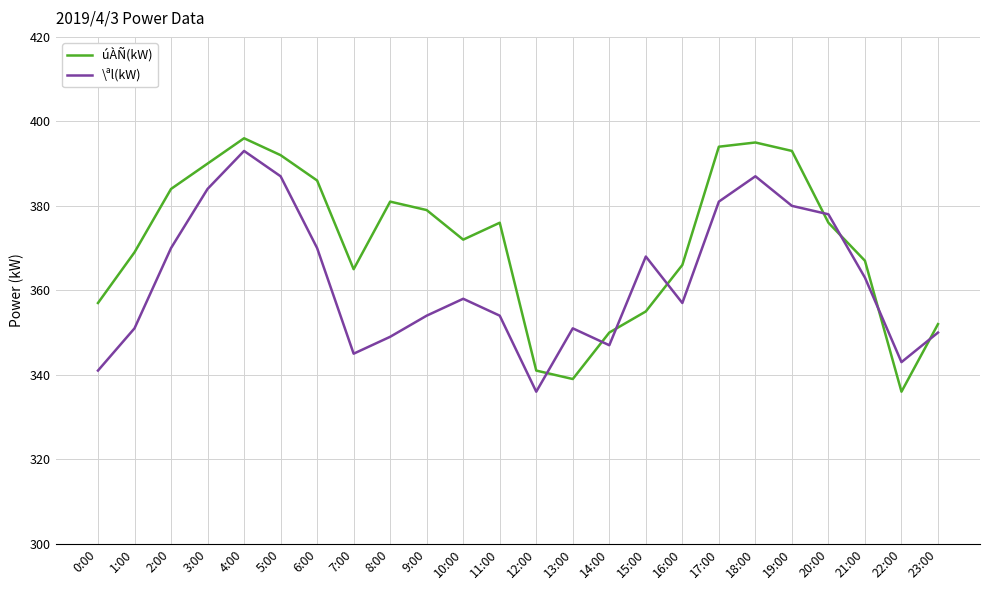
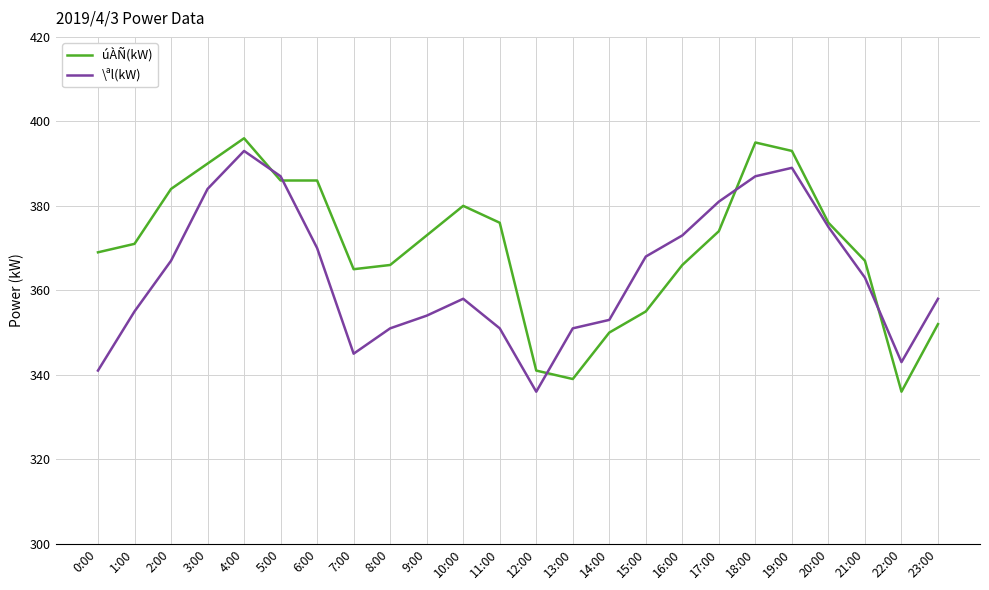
úÀÑ(kW), 0:00: 357 -> 369
úÀÑ(kW), 1:00: 369 -> 371
\ªl(kW), 1:00: 351 -> 355
\ªl(kW), 2:00: 370 -> 367
úÀÑ(kW), 5:00: 392 -> 386
úÀÑ(kW), 8:00: 381 -> 366
\ªl(kW), 8:00: 349 -> 351
úÀÑ(kW), 9:00: 379 -> 373
úÀÑ(kW), 10:00: 372 -> 380
\ªl(kW), 11:00: 354 -> 351
\ªl(kW), 14:00: 347 -> 353
\ªl(kW), 16:00: 357 -> 373
úÀÑ(kW), 17:00: 394 -> 374
\ªl(kW), 19:00: 380 -> 389
\ªl(kW), 20:00: 378 -> 375
\ªl(kW), 23:00: 350 -> 358
